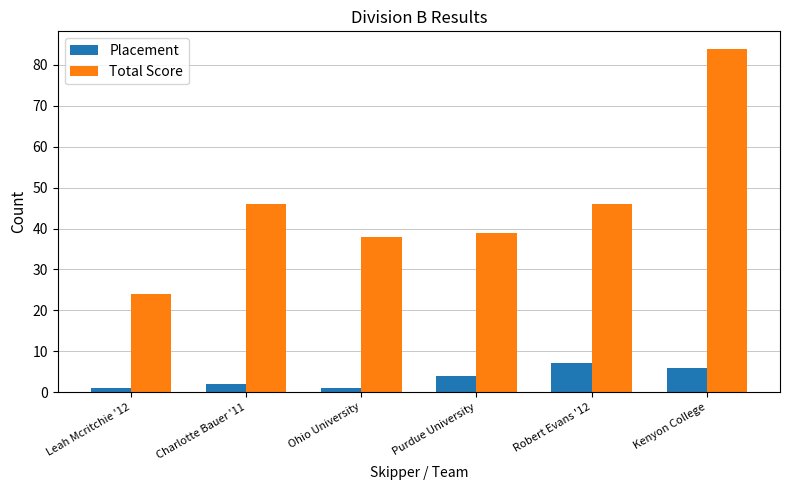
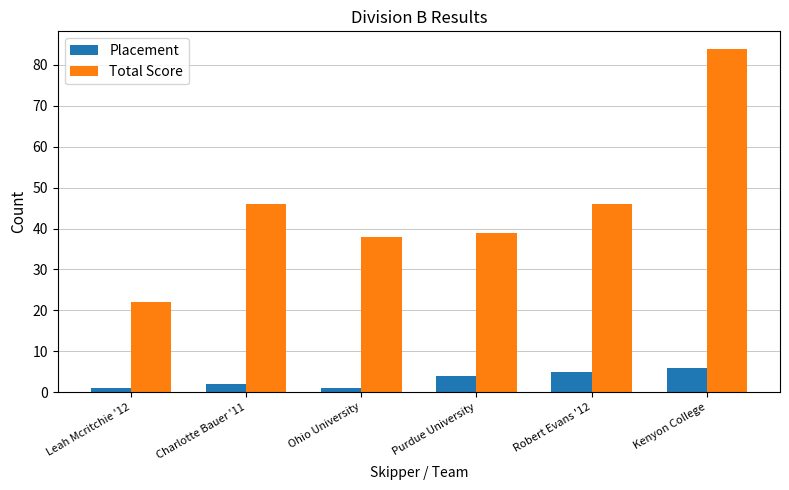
Total Score, Leah Mcritchie '12: 24 -> 22
Placement, Robert Evans '12: 7 -> 5
